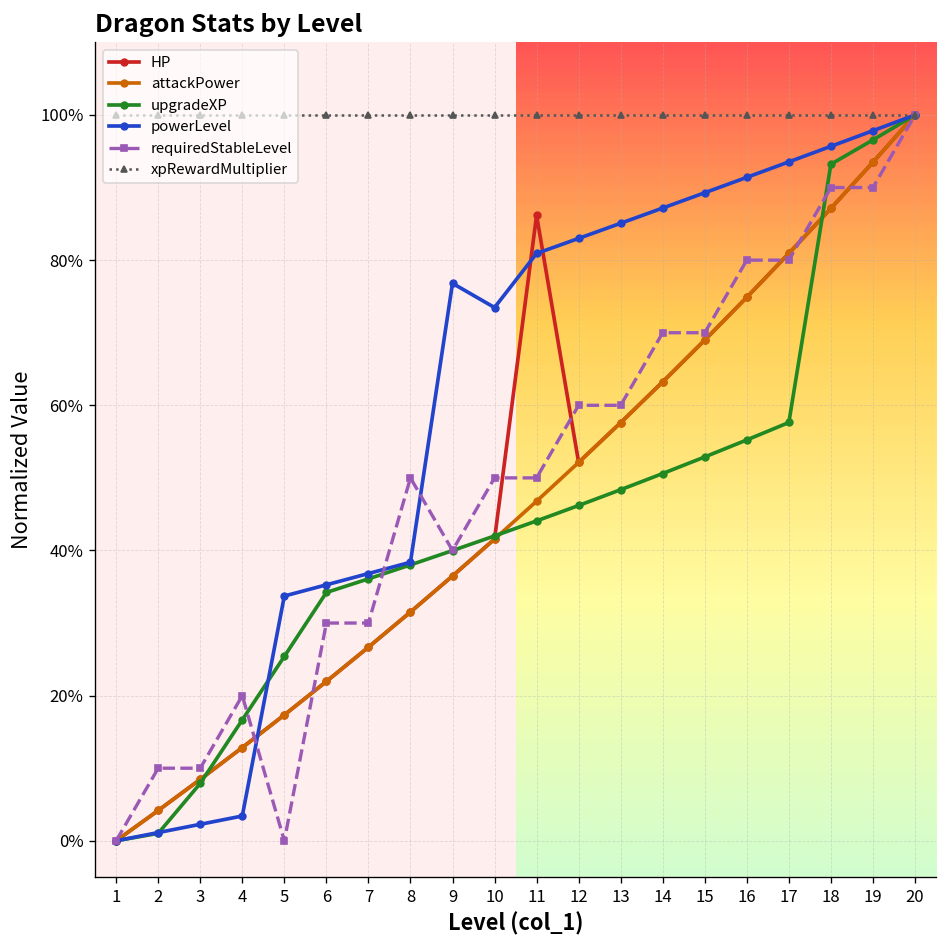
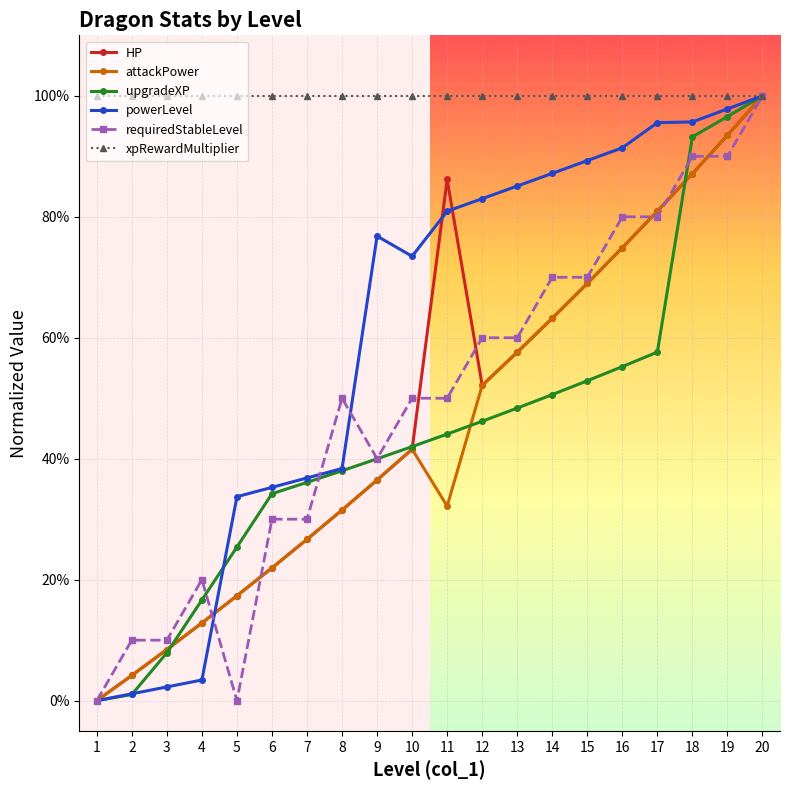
attackPower, 11: 47% -> 32%
powerLevel, 17: 94% -> 96%
